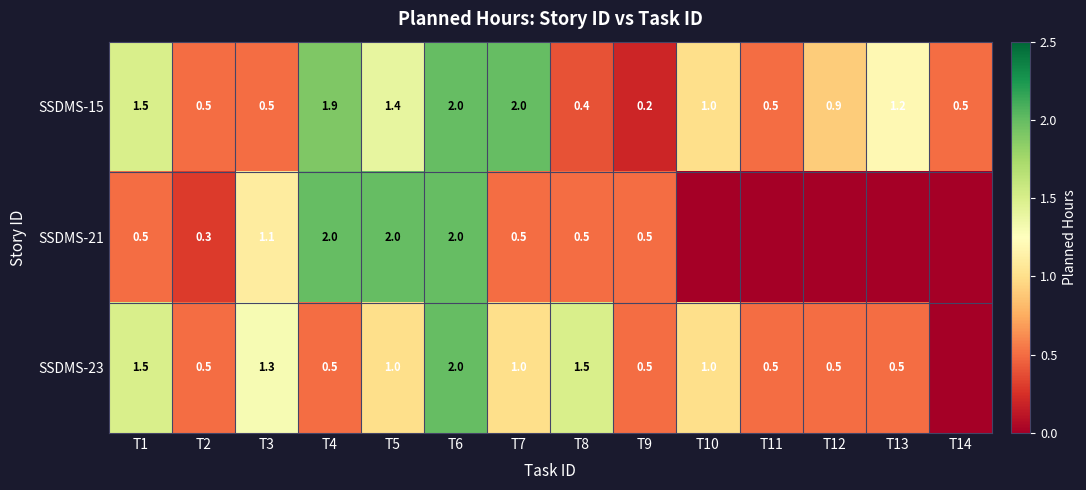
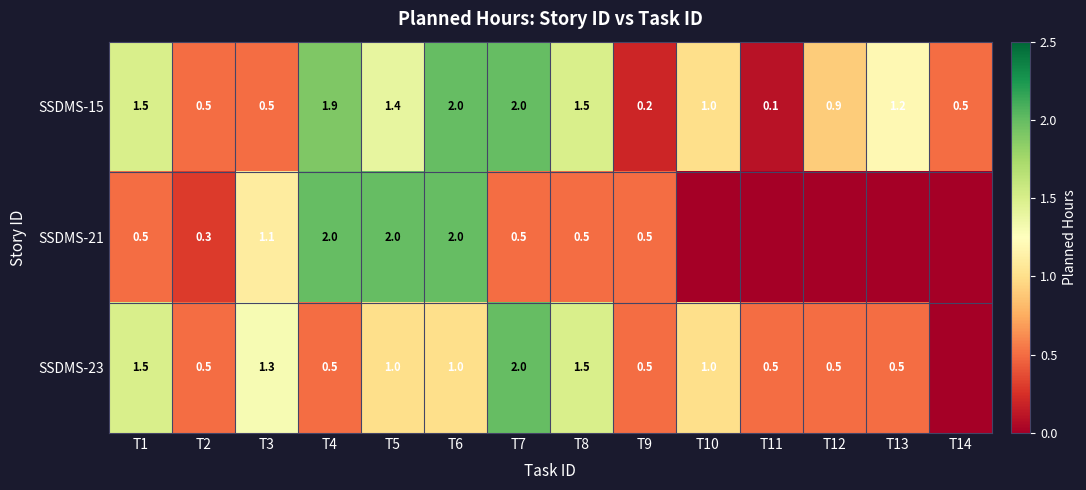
SSDMS-15, T8: 0.4 -> 1.5
SSDMS-15, T11: 0.5 -> 0.1
SSDMS-23, T6: 2.0 -> 1.0
SSDMS-23, T7: 1.0 -> 2.0
